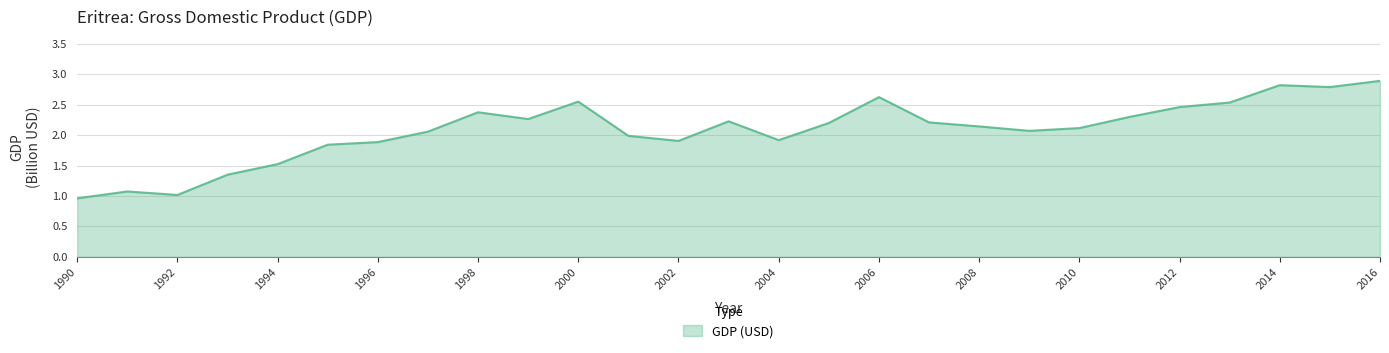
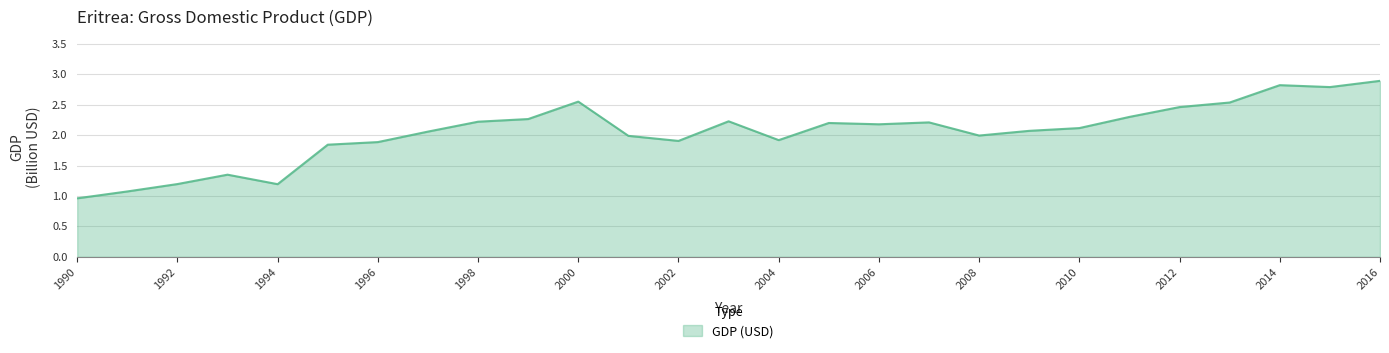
1992: 1.0 -> 1.2
1994: 1.5 -> 1.2
1998: 2.4 -> 2.2
2006: 2.6 -> 2.2
2008: 2.1 -> 2.0
